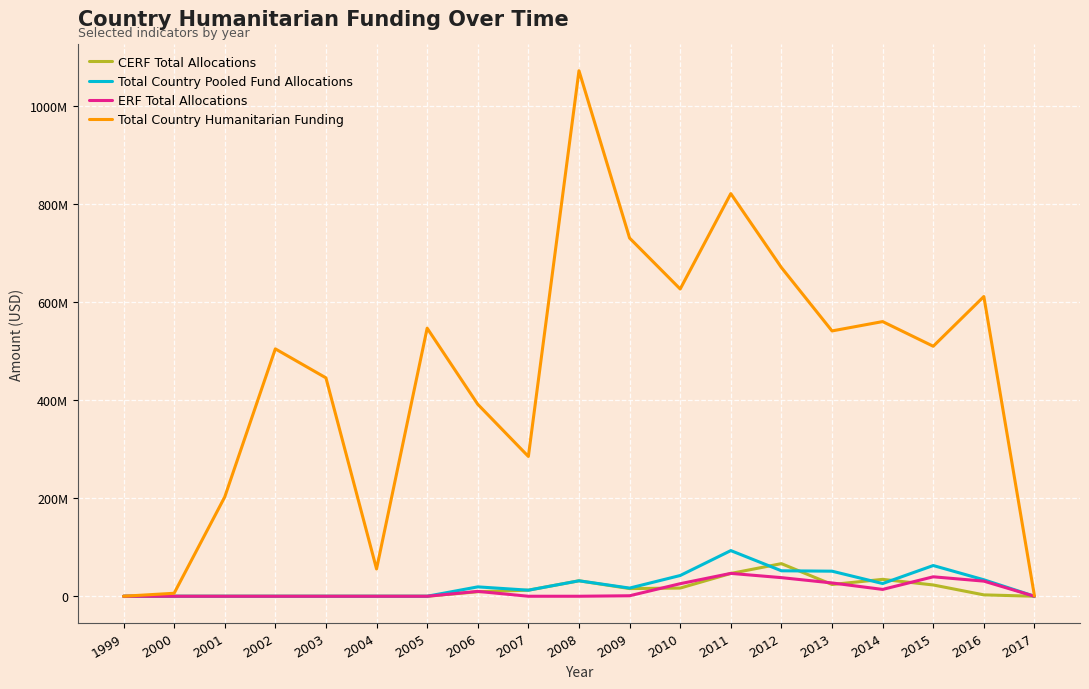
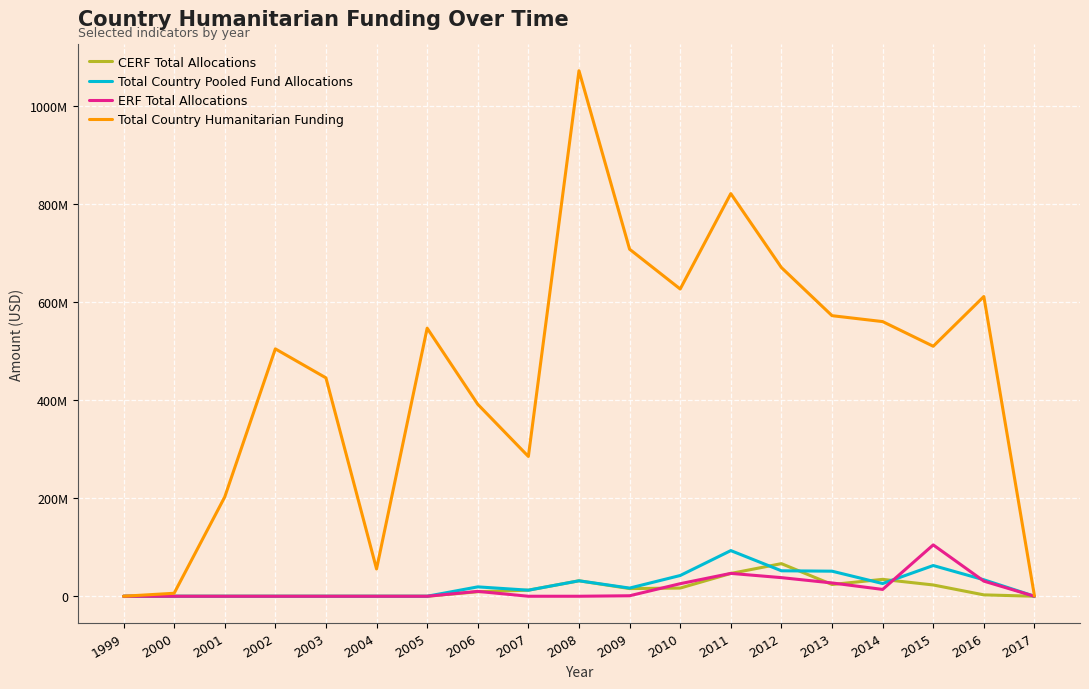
Total Country Humanitarian Funding, 2009: 730000000 -> 710000000
Total Country Humanitarian Funding, 2013: 540000000 -> 570000000
ERF Total Allocations, 2015: 40000000 -> 100000000
